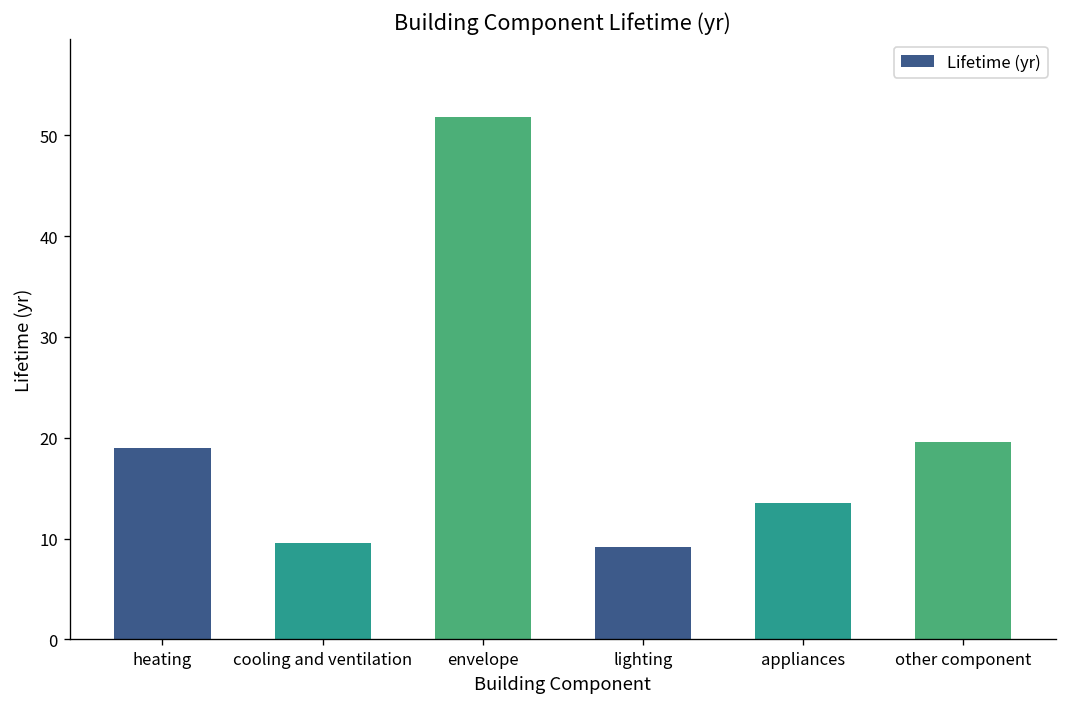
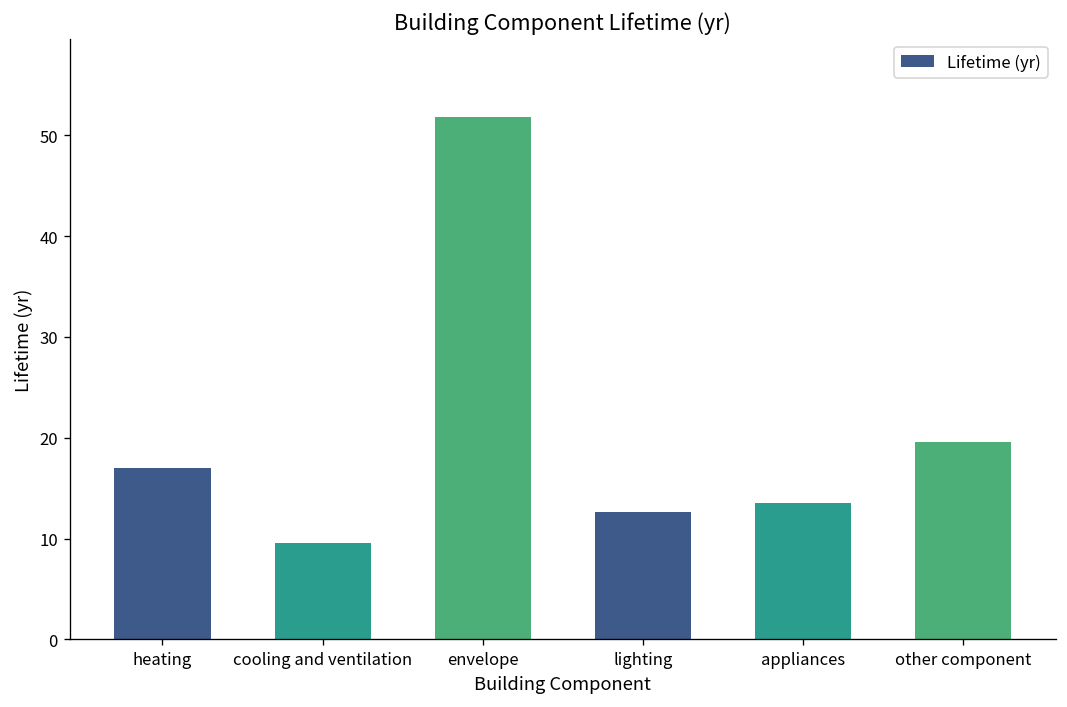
heating: 19 -> 17
lighting: 9 -> 13
